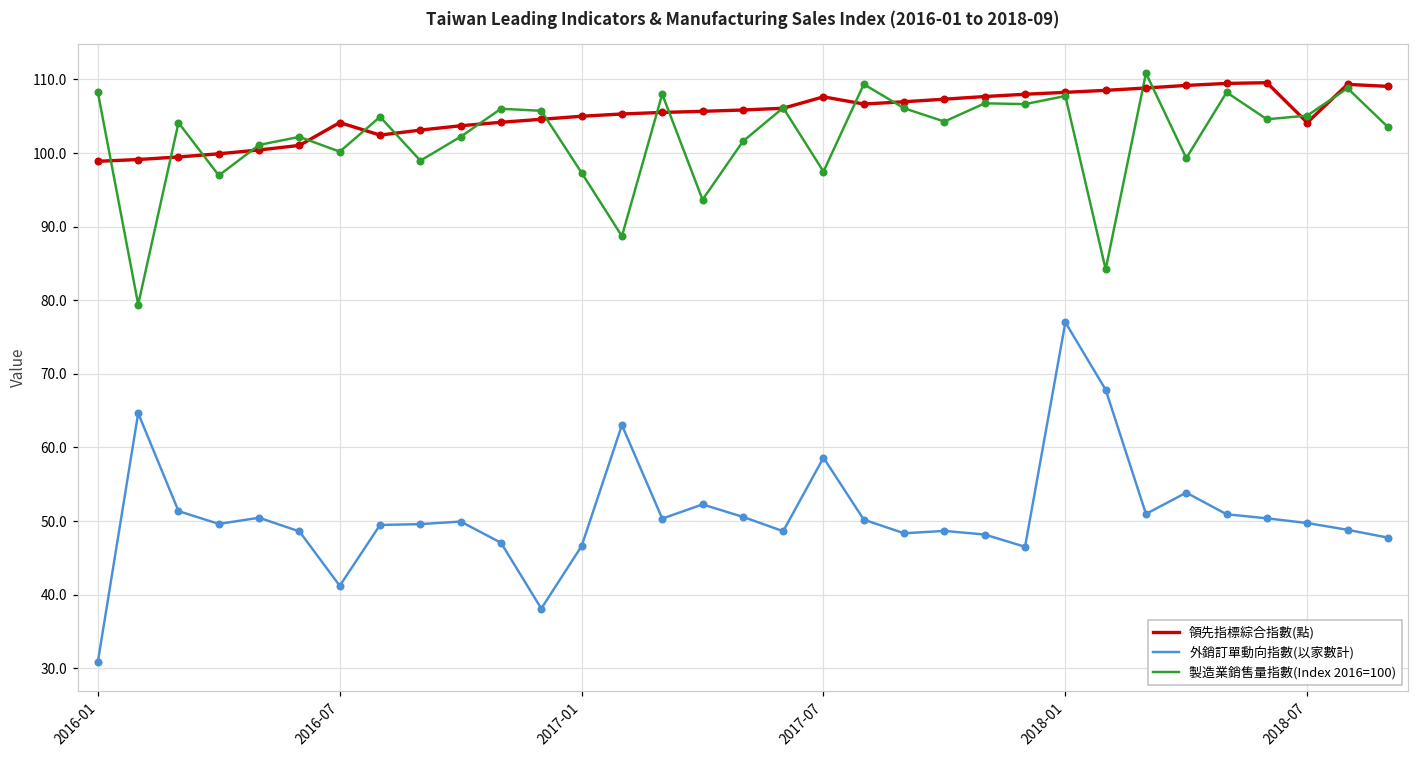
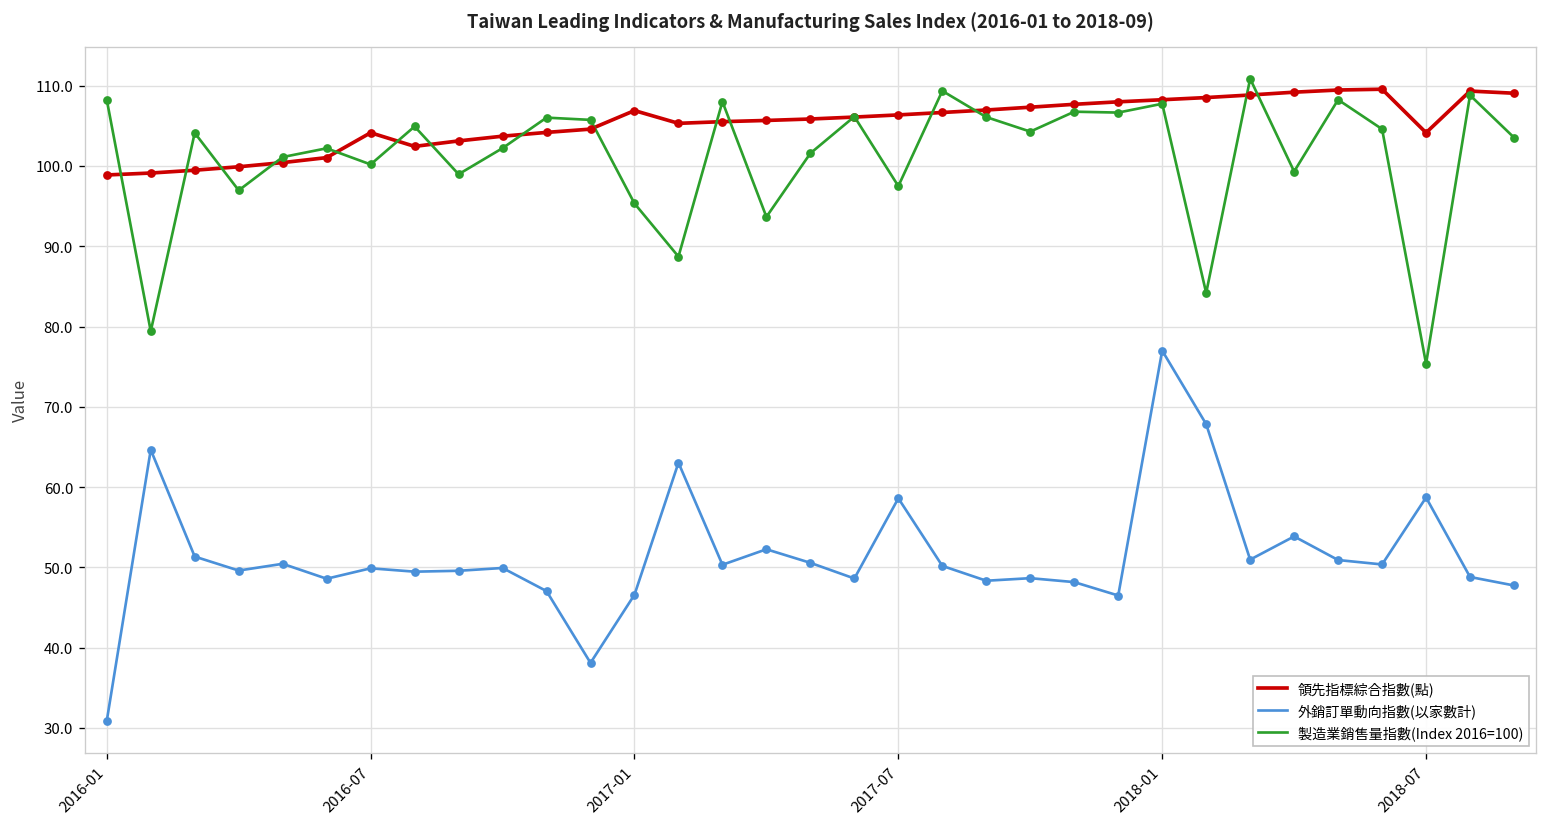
外銷訂單動向指數(以家數計), 2016-07: 41 -> 50
領先指標綜合指數(點), 2017-01: 105 -> 107
製造業銷售量指數(Index 2016=100), 2017-01: 97 -> 95
領先指標綜合指數(點), 2017-07: 108 -> 106
外銷訂單動向指數(以家數計), 2018-07: 50 -> 59
製造業銷售量指數(Index 2016=100), 2018-07: 105 -> 75
